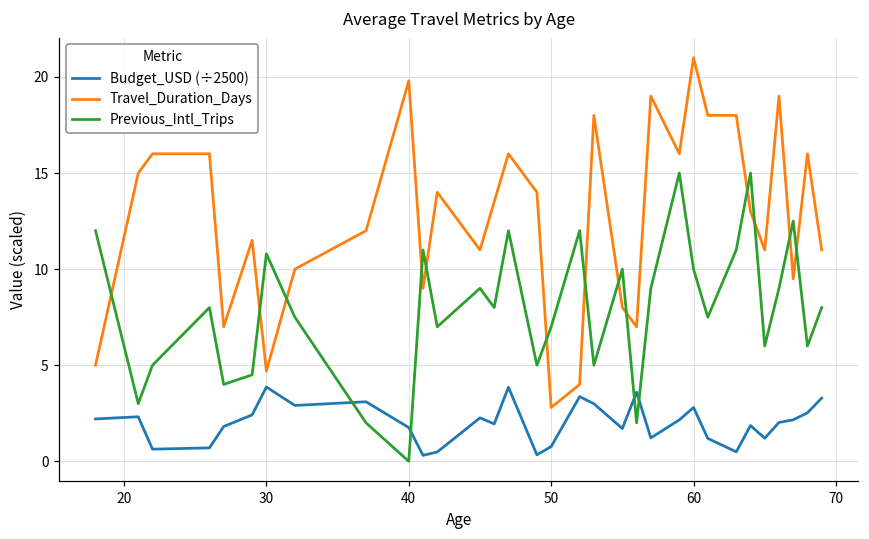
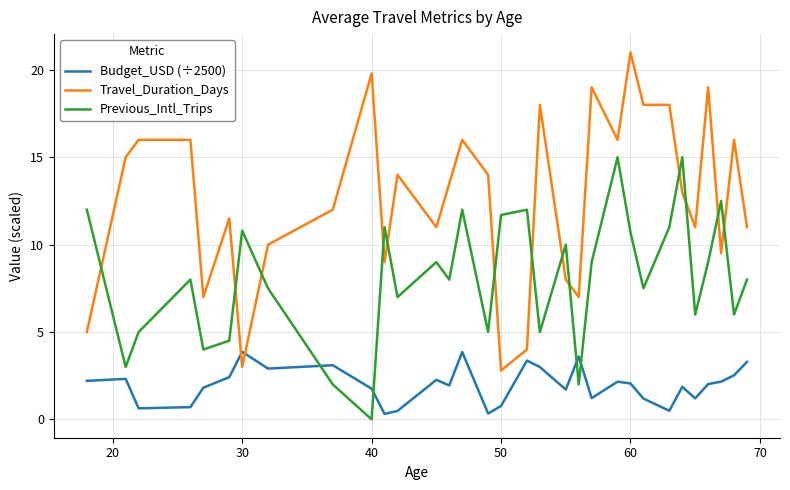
Travel_Duration_Days, 30: 4.7 -> 3.0
Previous_Intl_Trips, 50: 7.0 -> 11.7
Budget_USD (÷2500), 60: 2.8 -> 2.1
Previous_Intl_Trips, 60: 10.0 -> 10.7
